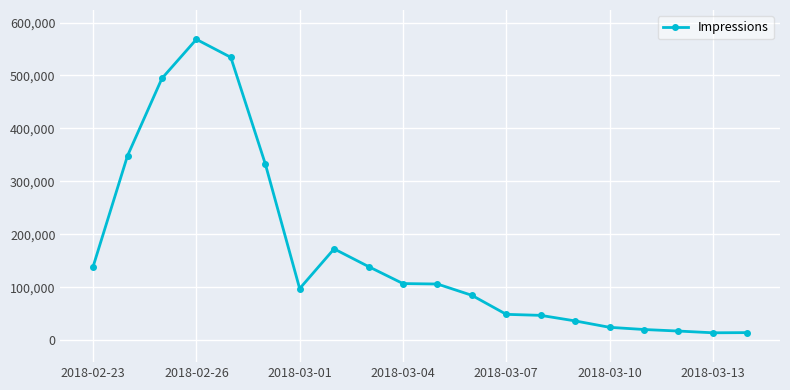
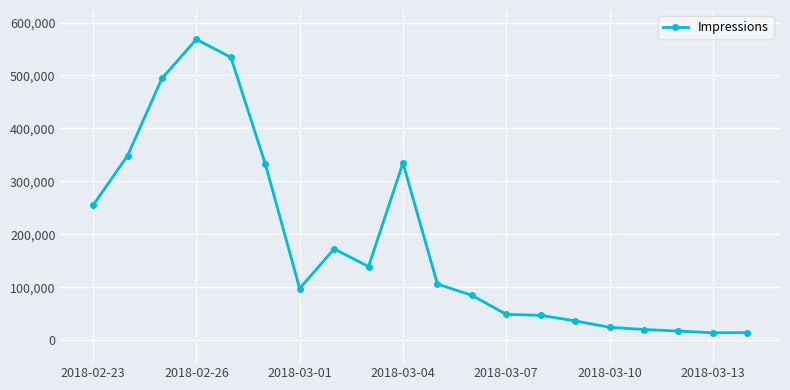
2018-02-23: 140,000 -> 250,000
2018-03-04: 110,000 -> 330,000
